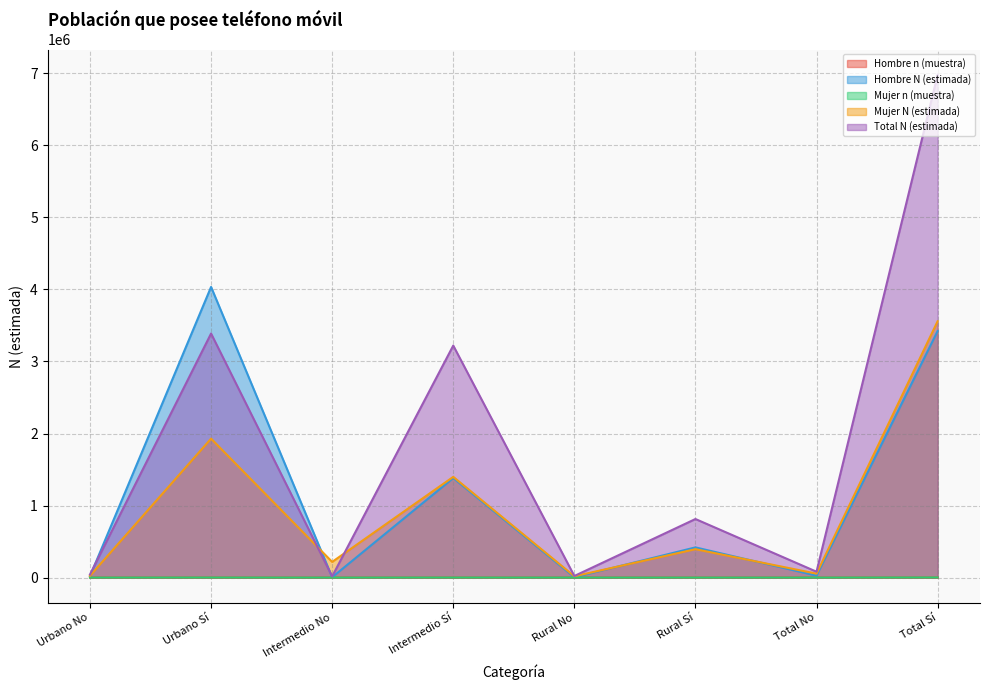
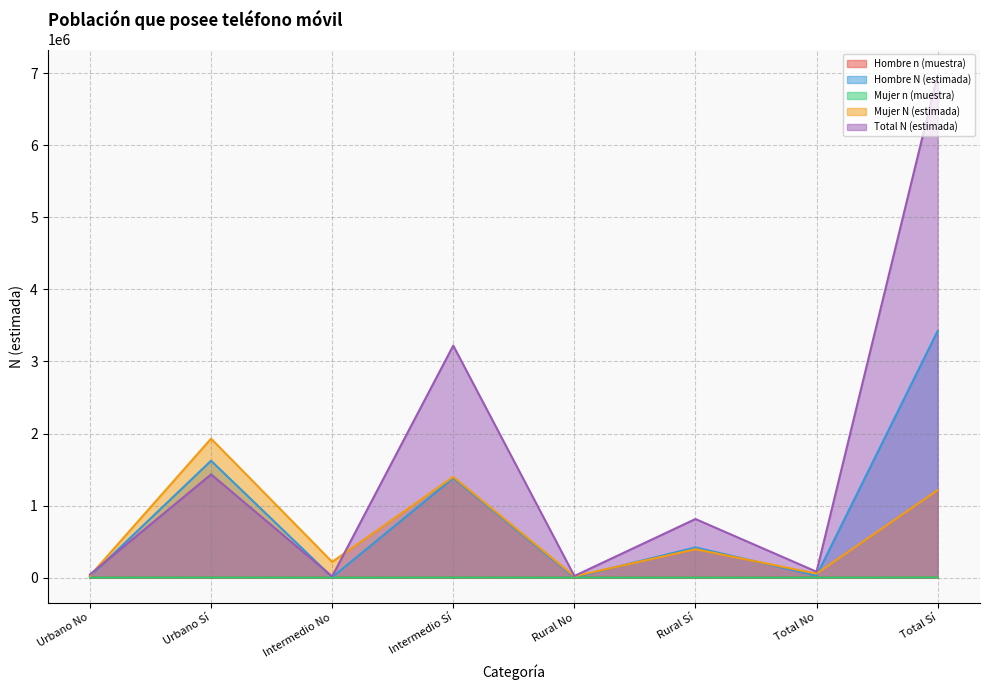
Hombre N (estimada), Urbano Sí: 4000000 -> 1600000
Total N (estimada), Urbano Sí: 3400000 -> 1400000
Mujer N (estimada), Total Sí: 3600000 -> 1200000
